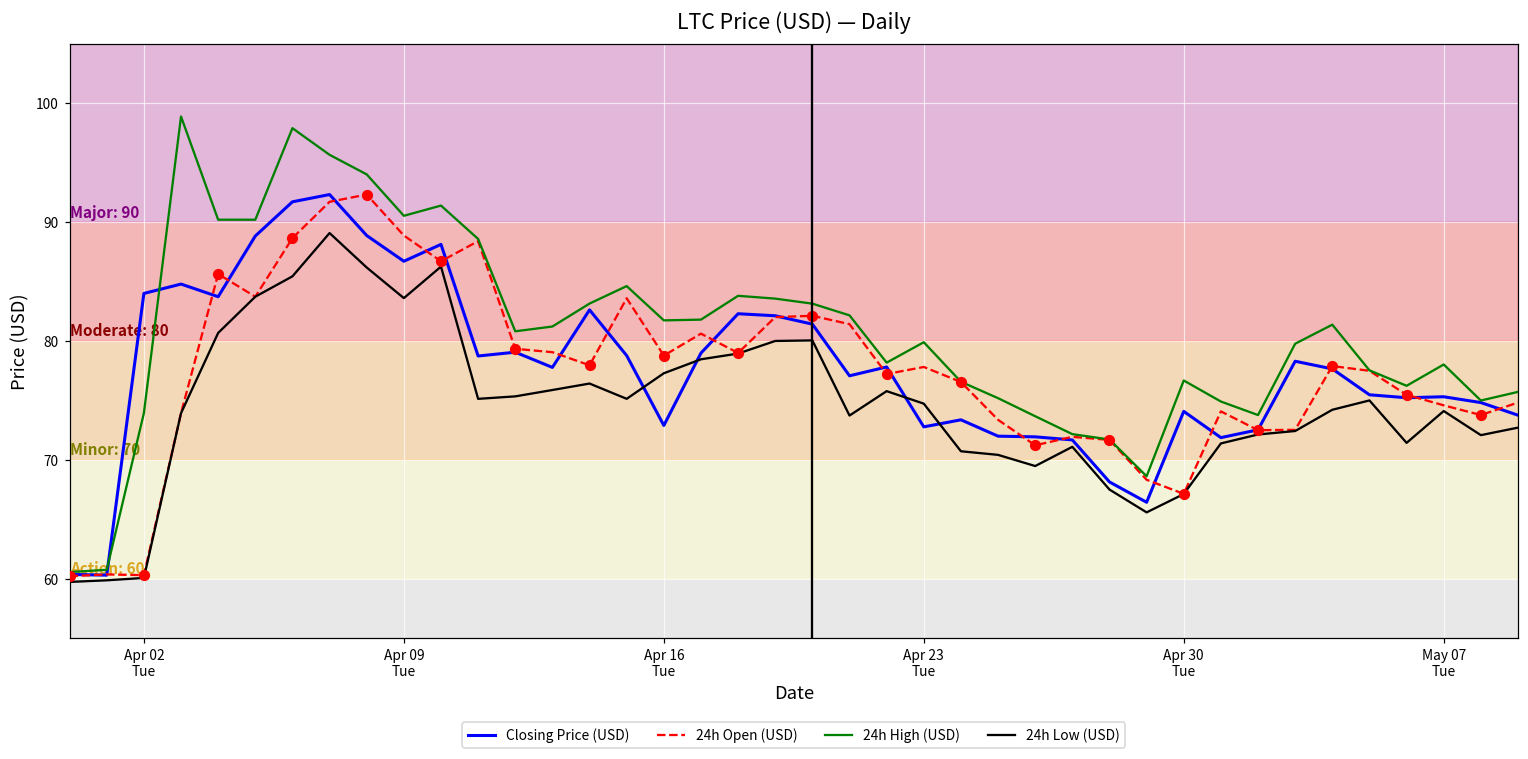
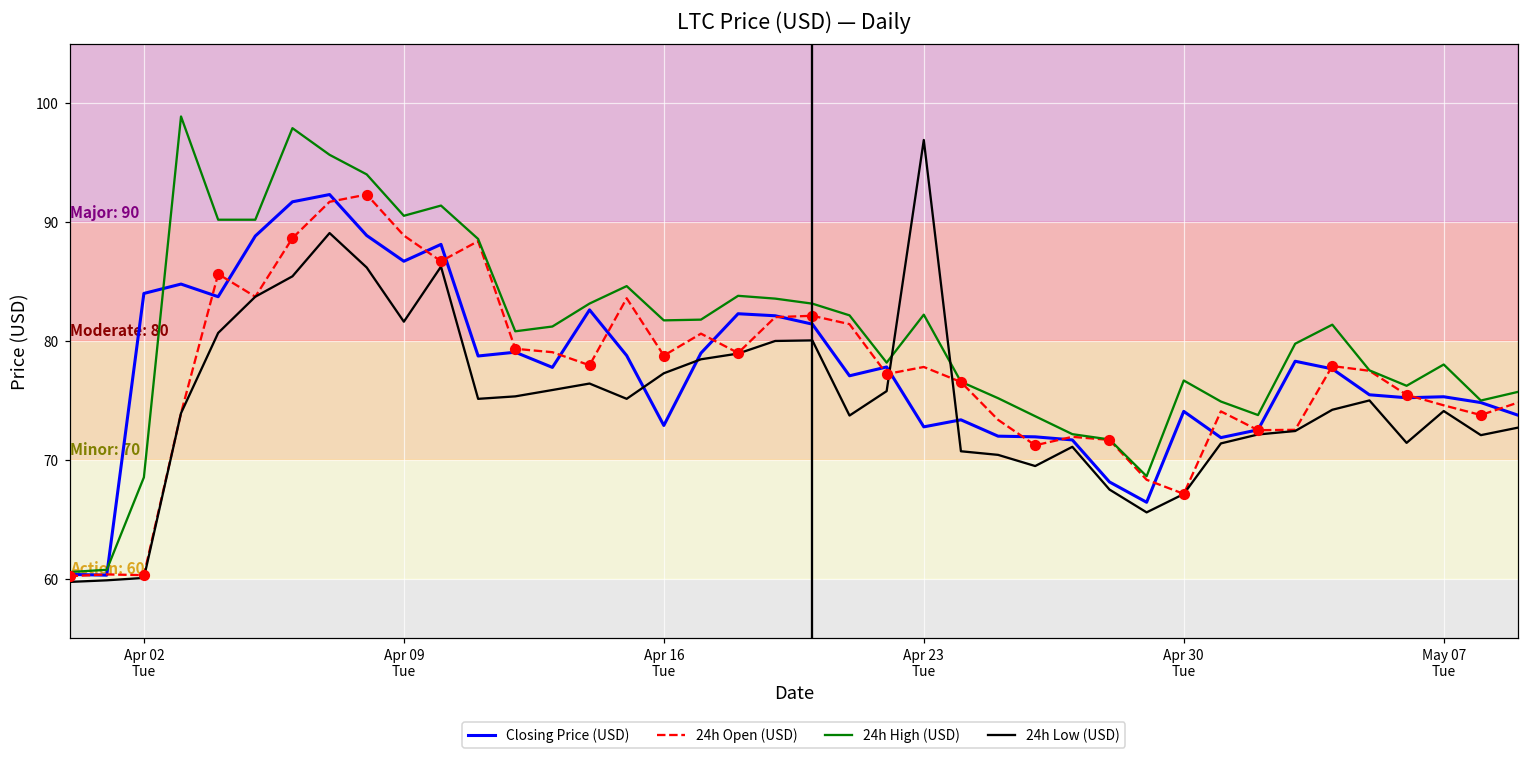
24h High (USD), Apr 02 Tue: 73.9 -> 68.5
24h Low (USD), Apr 09 Tue: 83.6 -> 81.6
24h High (USD), Apr 23 Tue: 79.9 -> 82.2
24h Low (USD), Apr 23 Tue: 74.7 -> 96.9
